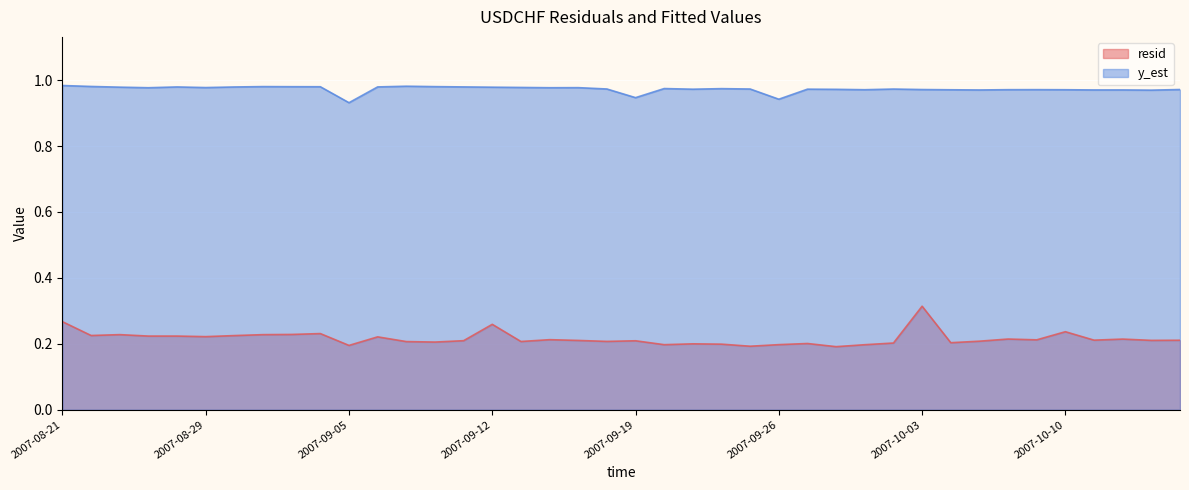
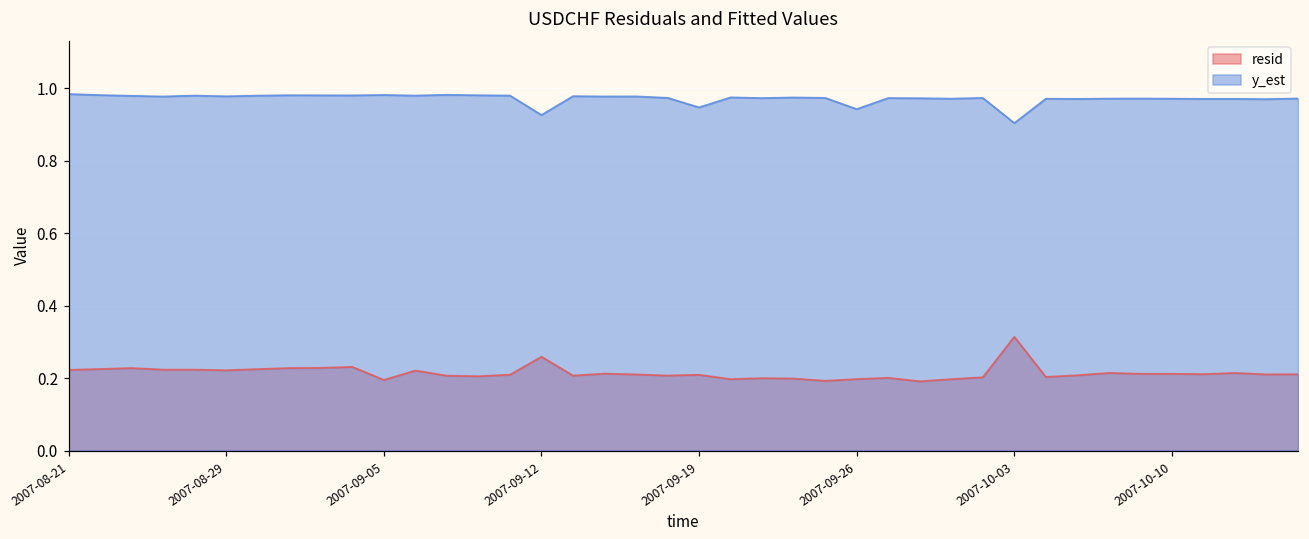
resid, 2007-08-21: 0.27 -> 0.22
y_est, 2007-09-05: 0.93 -> 0.98
y_est, 2007-09-12: 0.98 -> 0.93
y_est, 2007-10-03: 0.97 -> 0.90
resid, 2007-10-10: 0.24 -> 0.21
